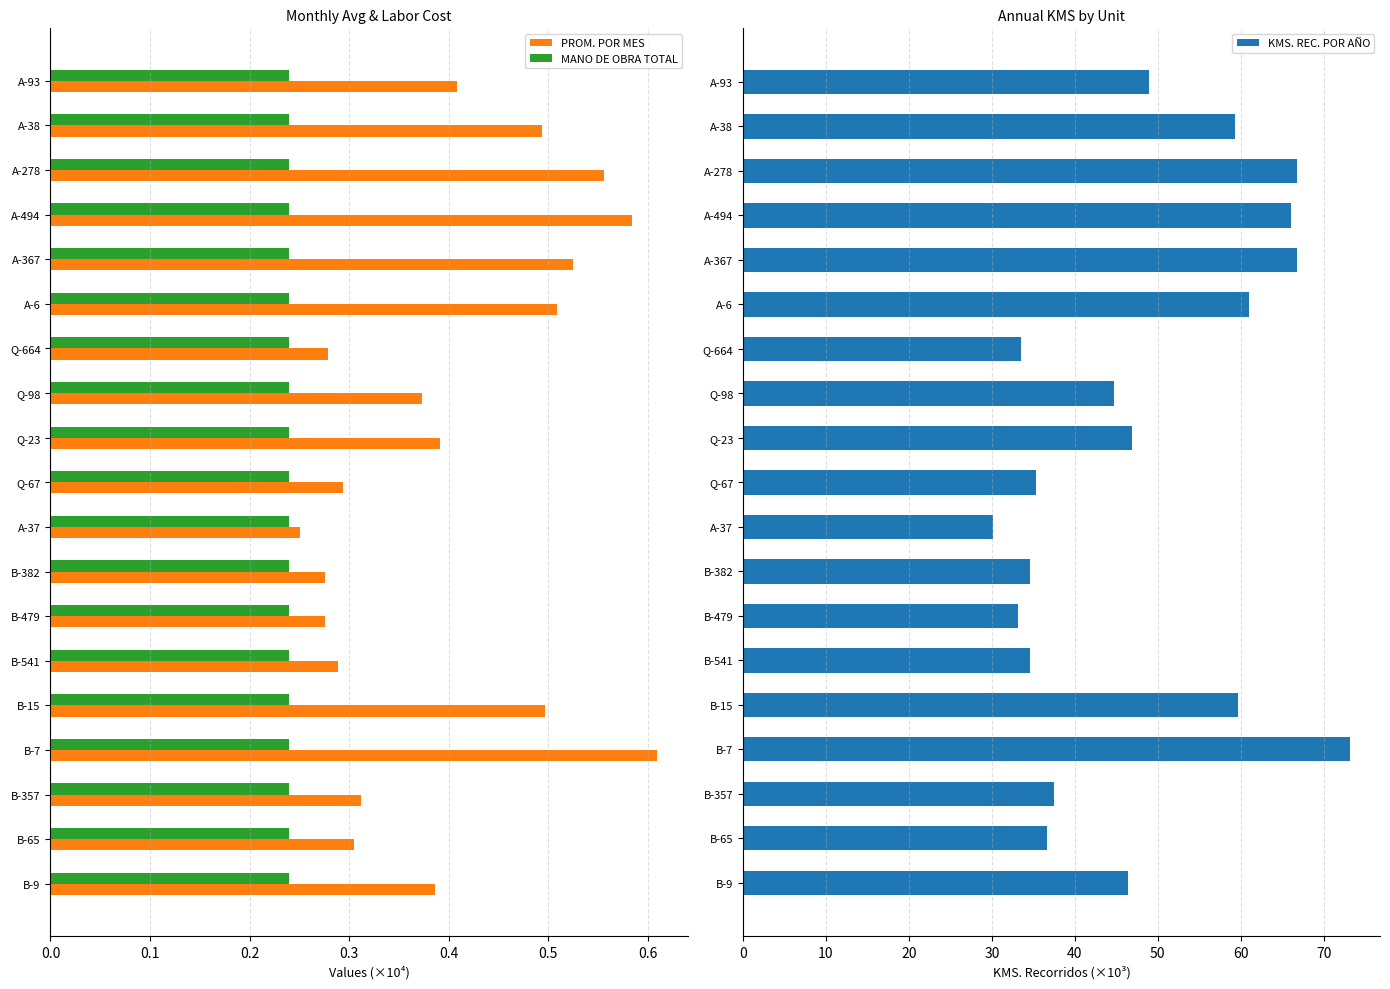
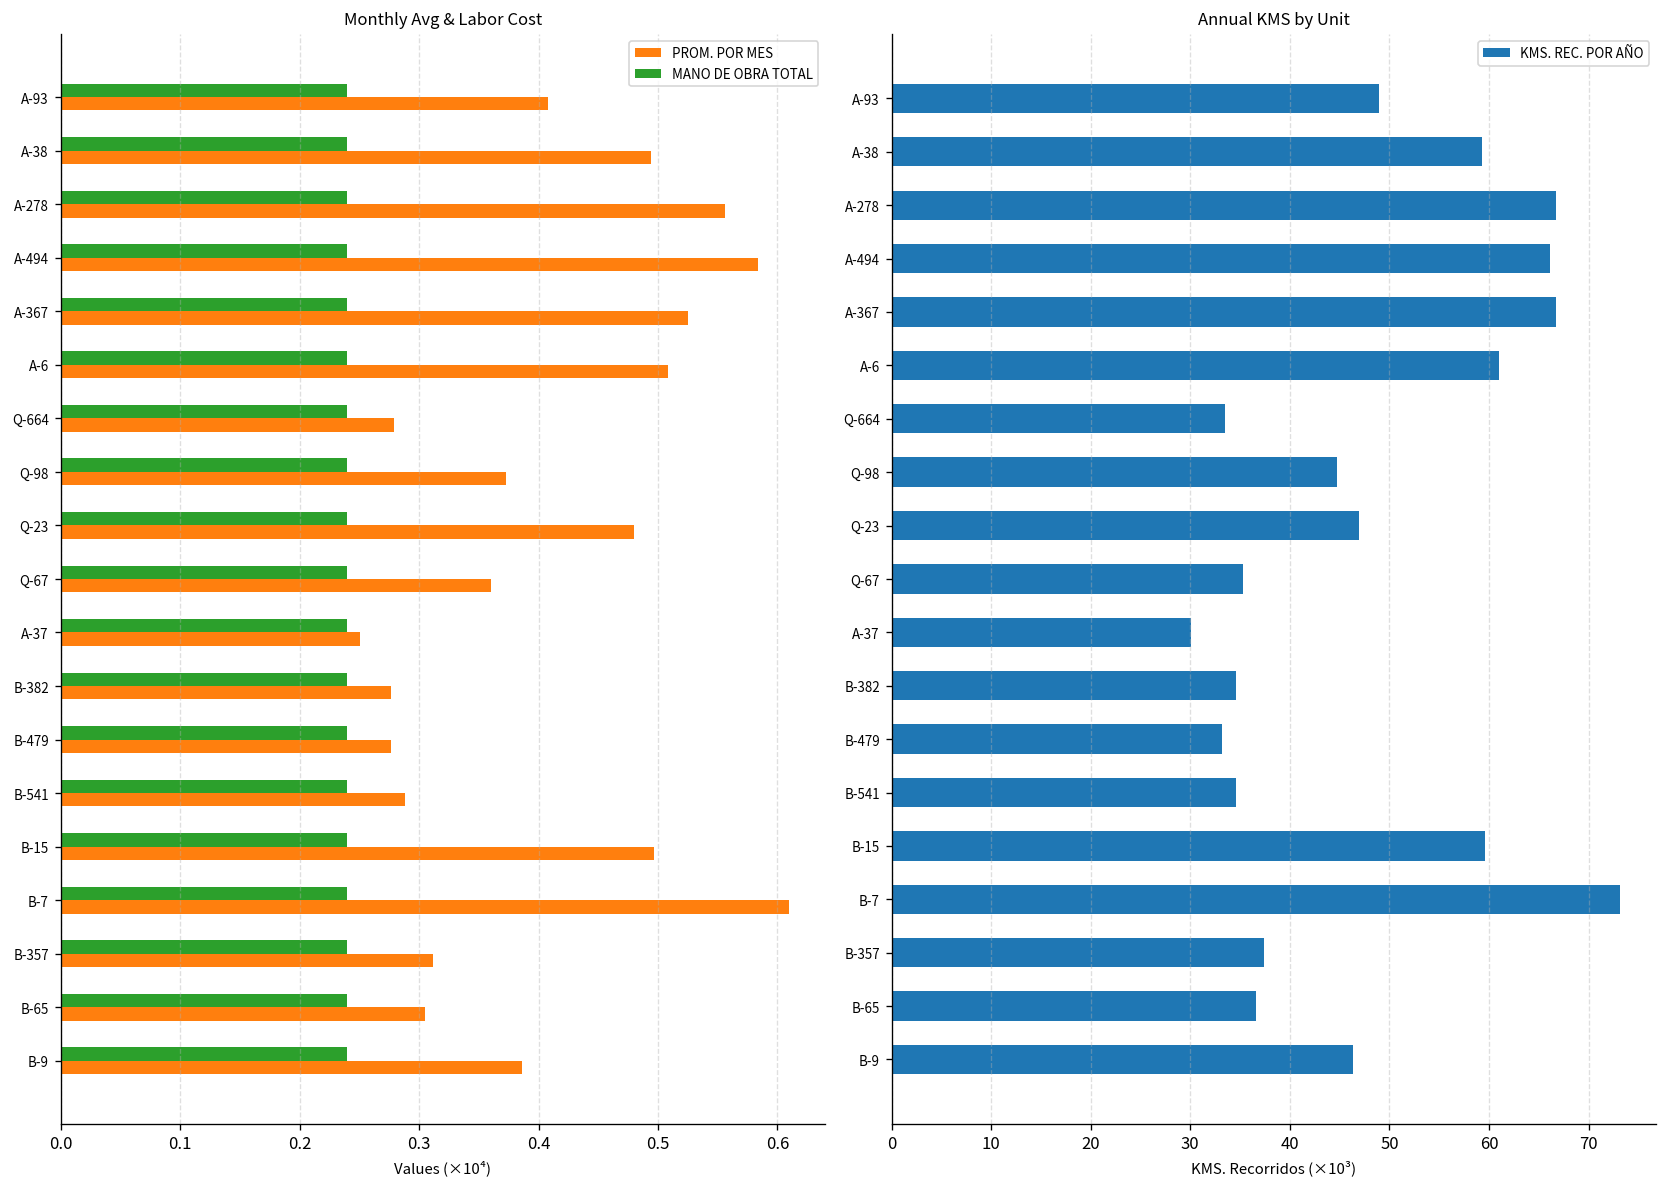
Monthly Avg & Labor Cost, PROM. POR MES, Q-23: 0.39 -> 0.48
Monthly Avg & Labor Cost, PROM. POR MES, Q-67: 0.29 -> 0.36
